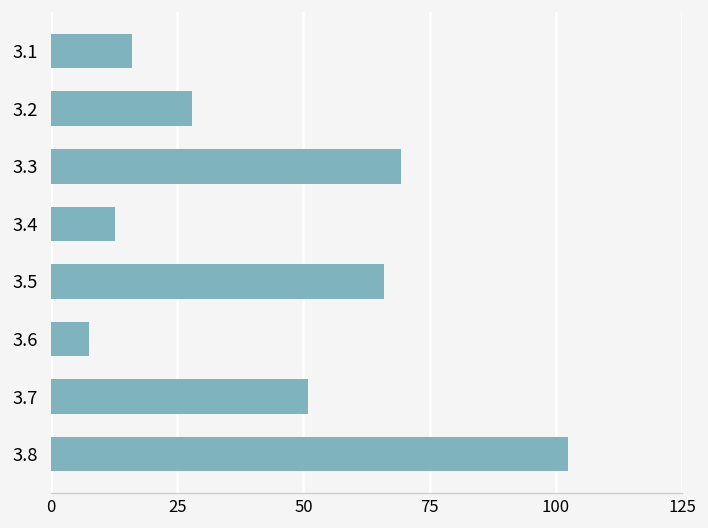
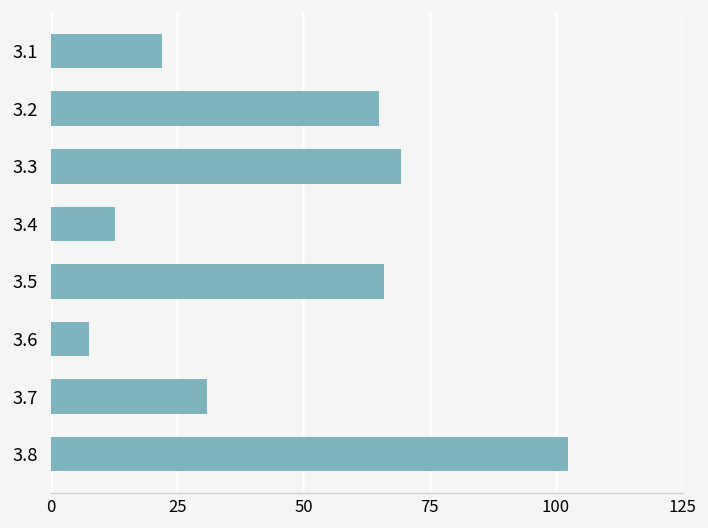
3.1: 16 -> 22
3.2: 28 -> 65
3.7: 51 -> 31
